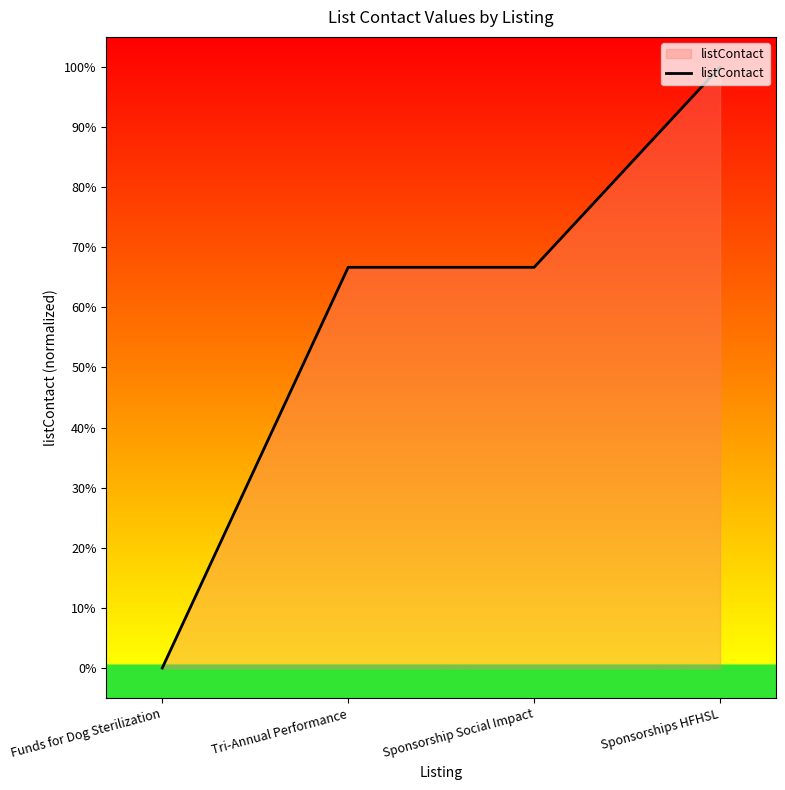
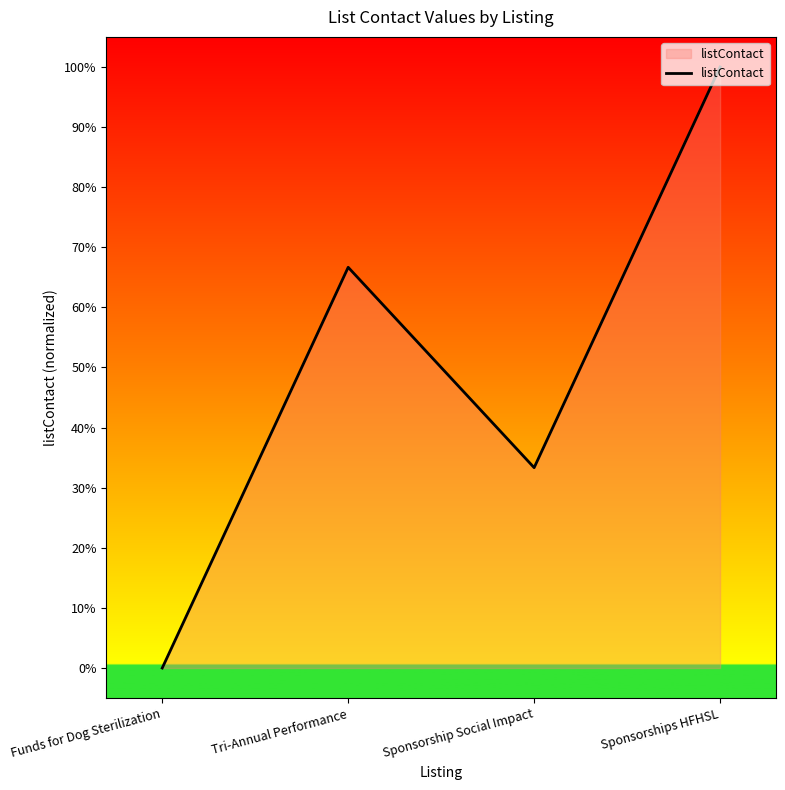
Sponsorship Social Impact: 67% -> 33%
